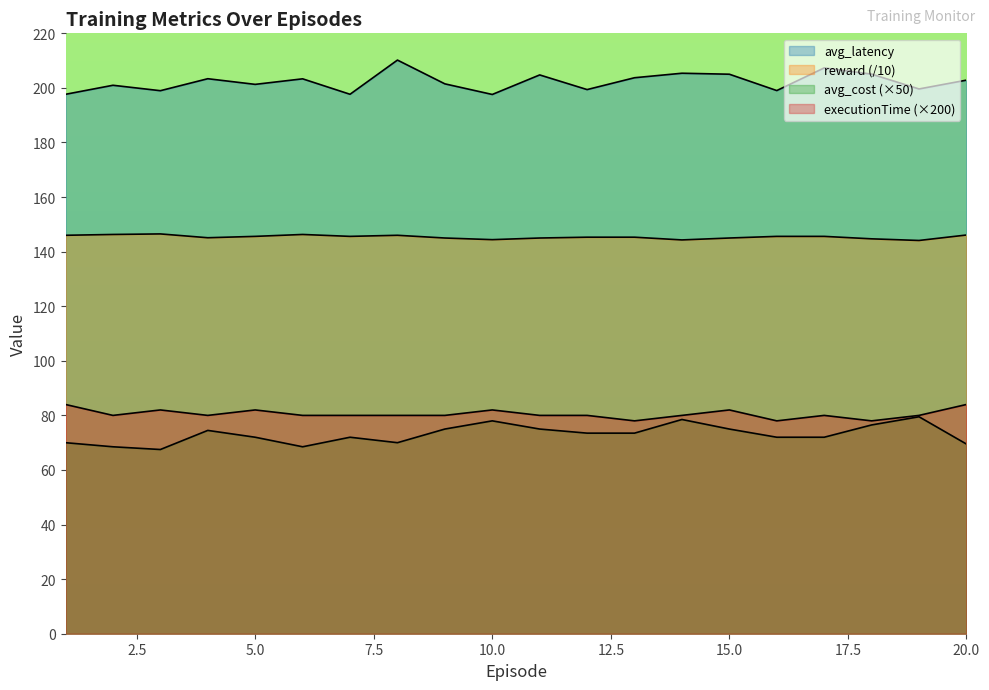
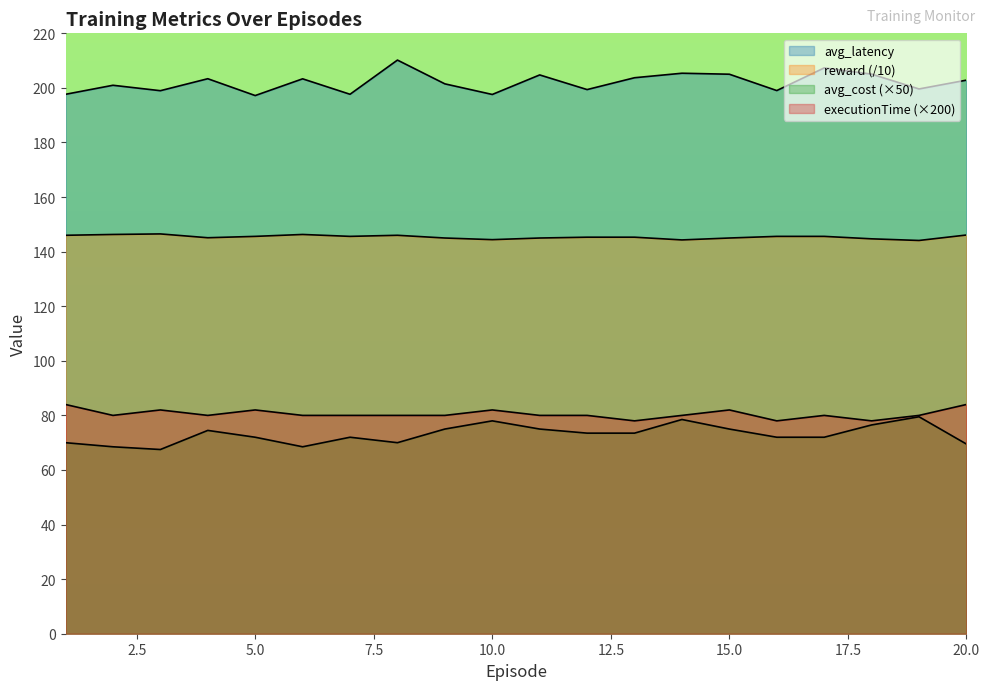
avg_latency, 5.0: 201 -> 197
